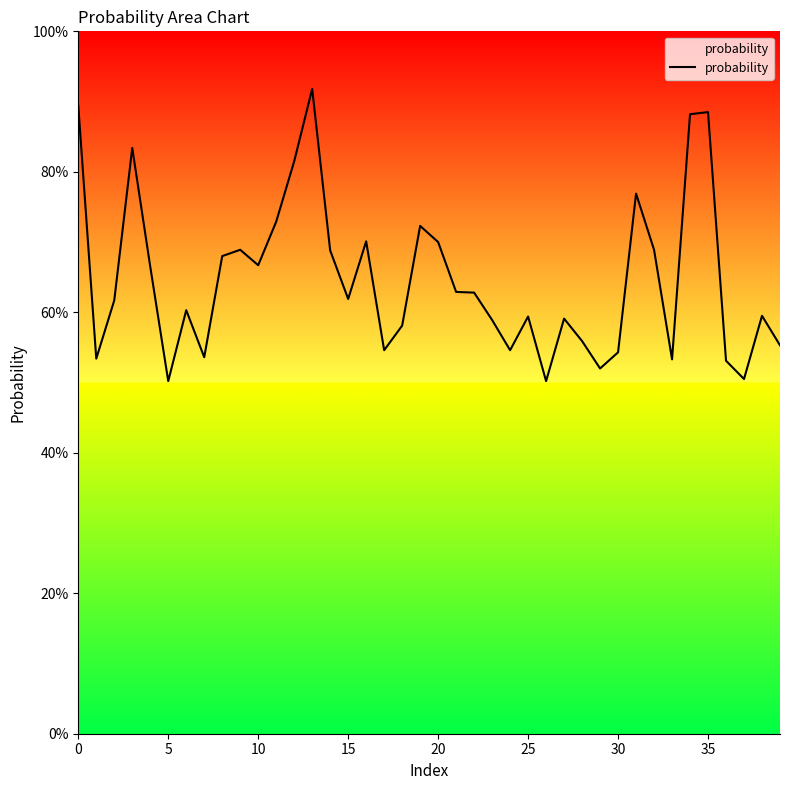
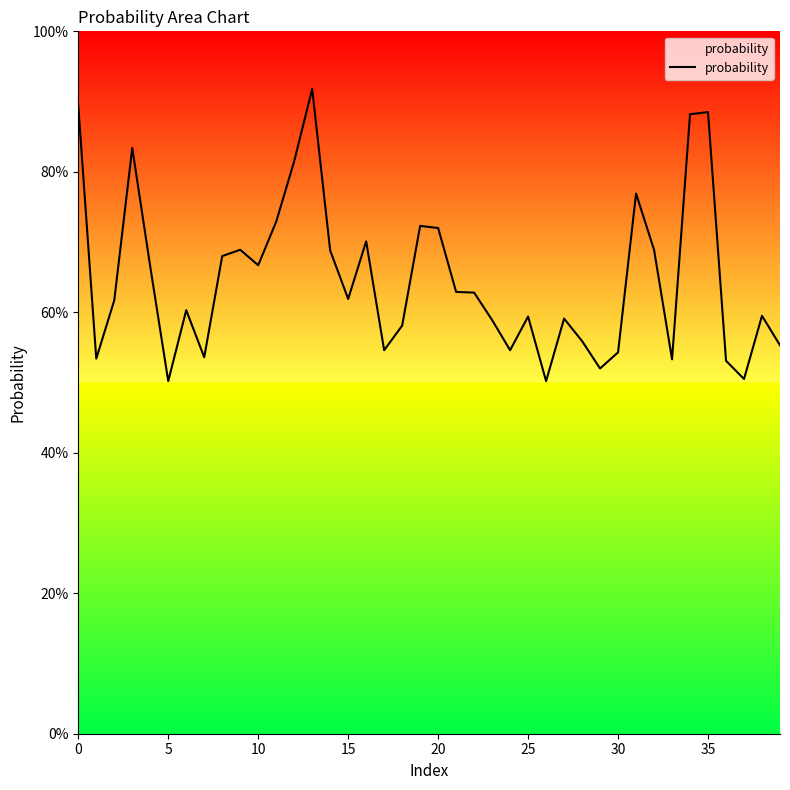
20: 70% -> 72%
